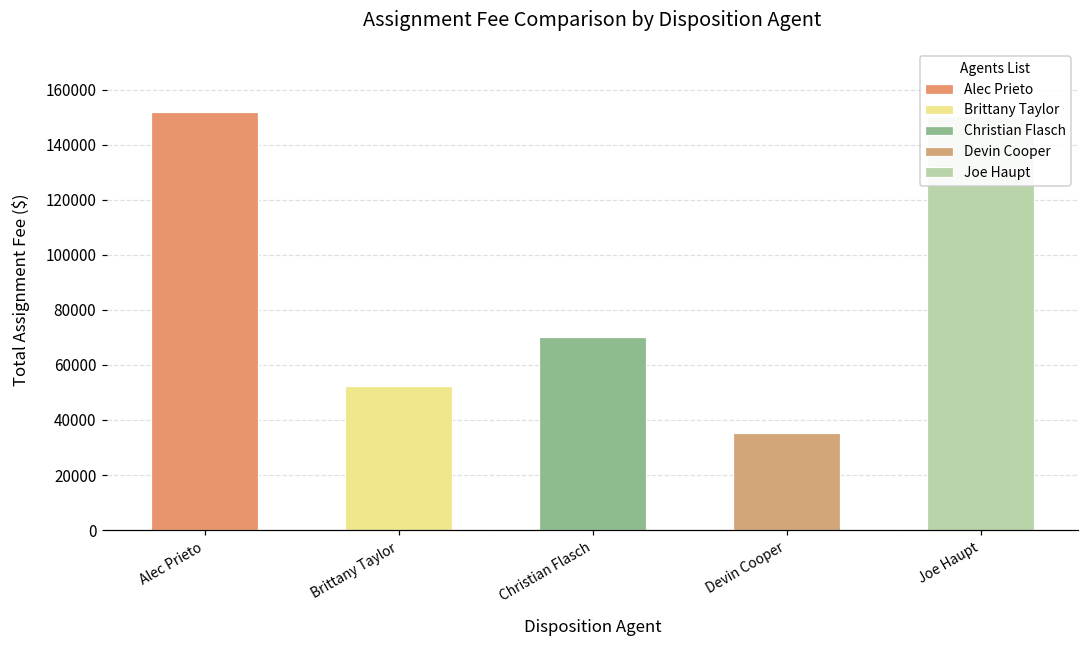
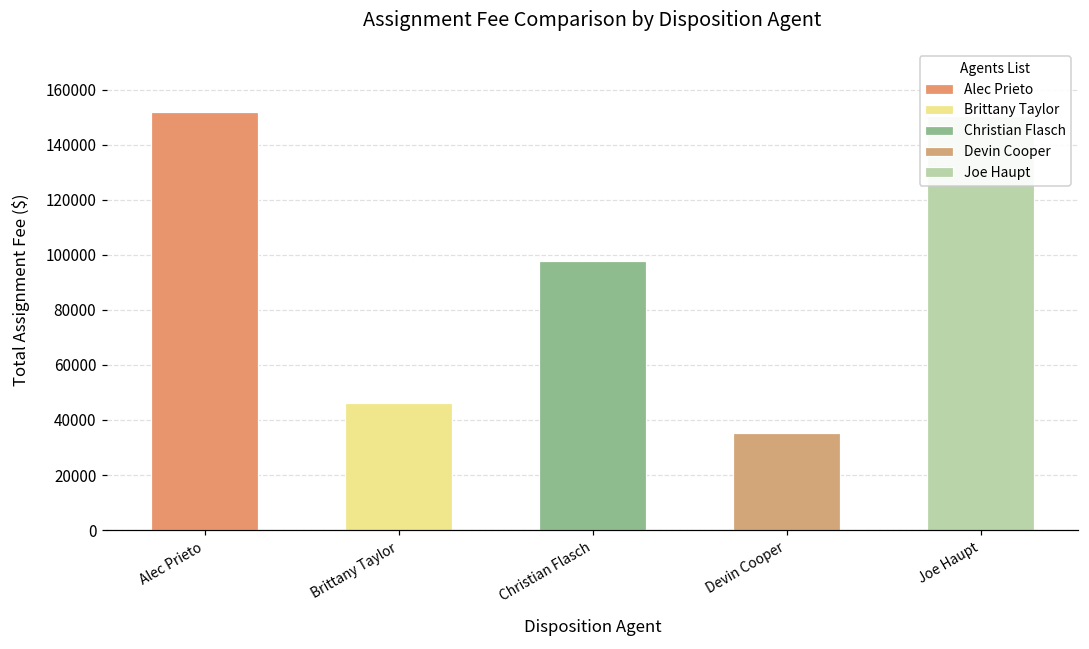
Brittany Taylor: 53000 -> 46000
Christian Flasch: 70000 -> 98000
